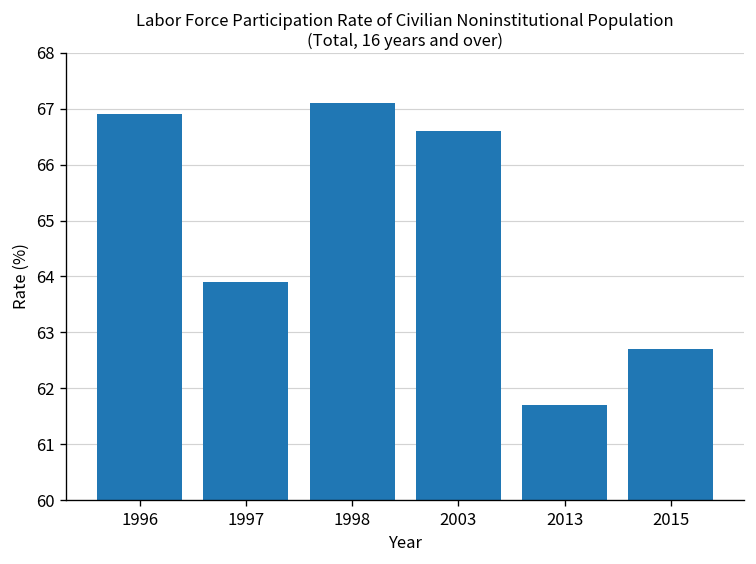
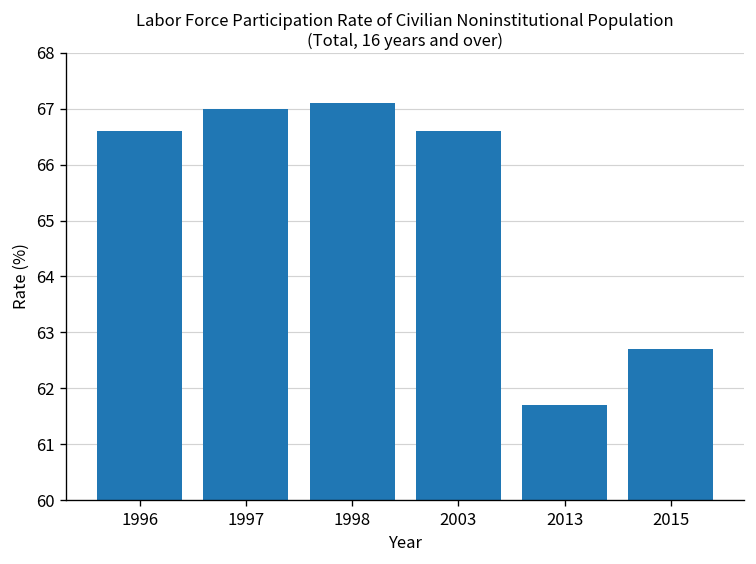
1996: 66.9 -> 66.6
1997: 63.9 -> 67.0
